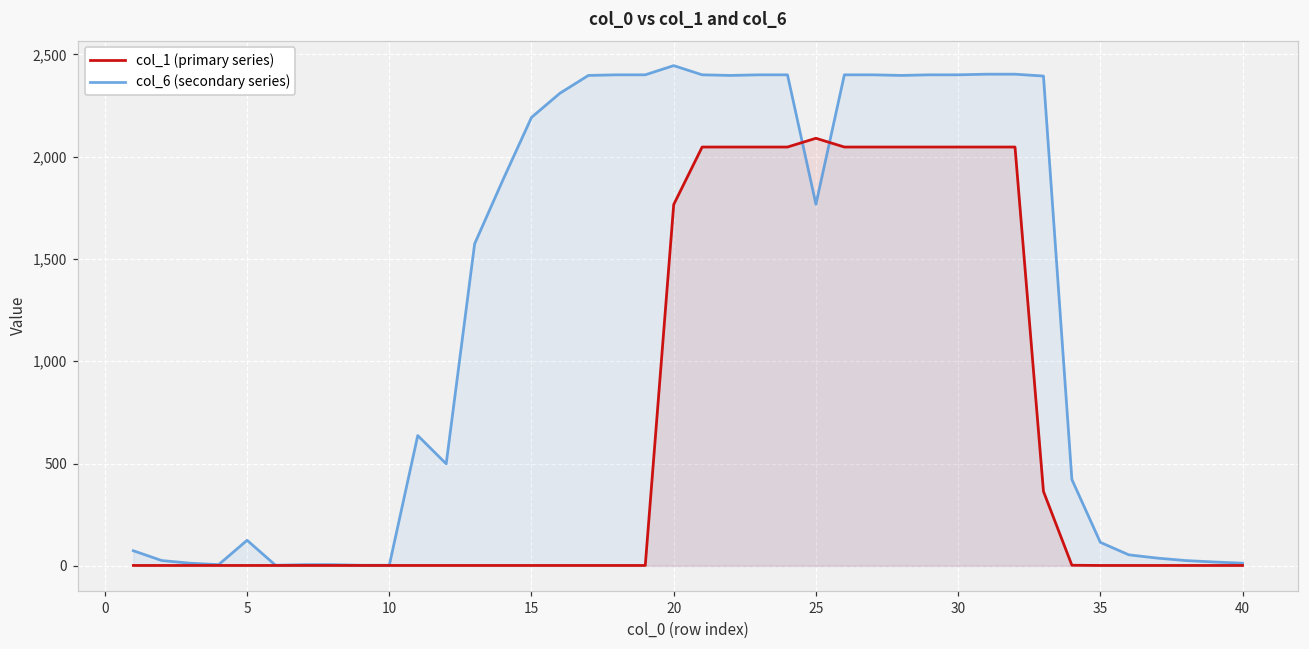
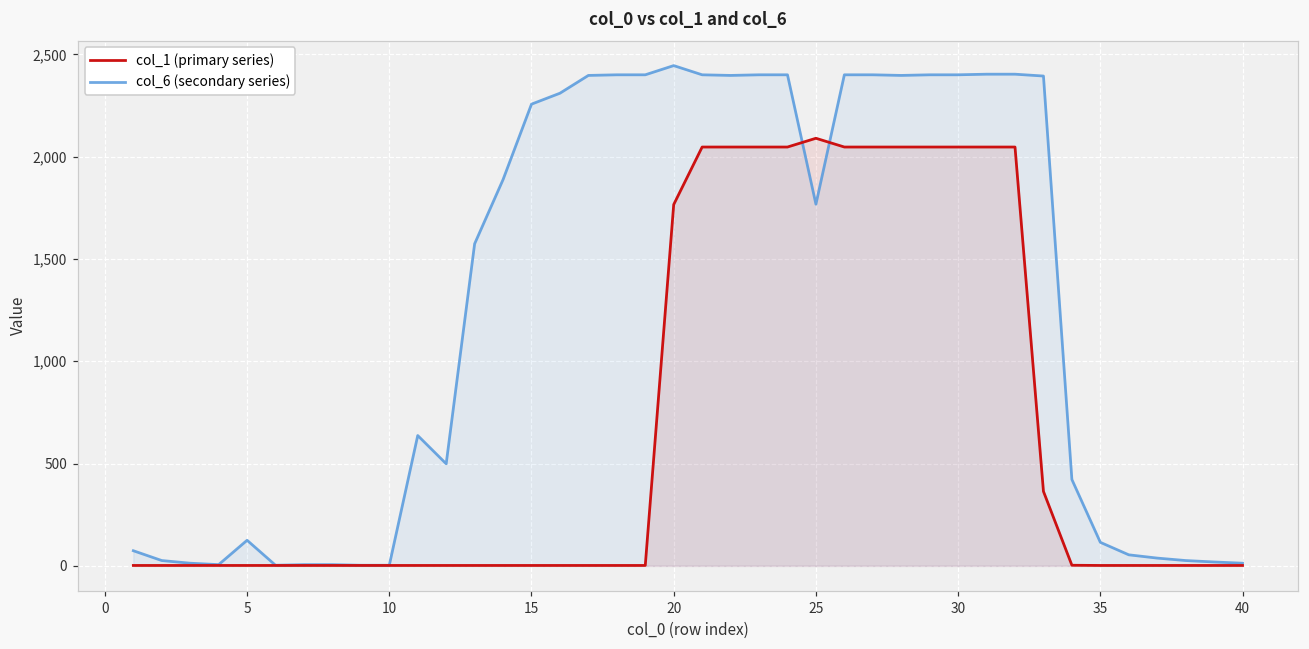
col_6 (secondary series), 15: 2,190 -> 2,260
